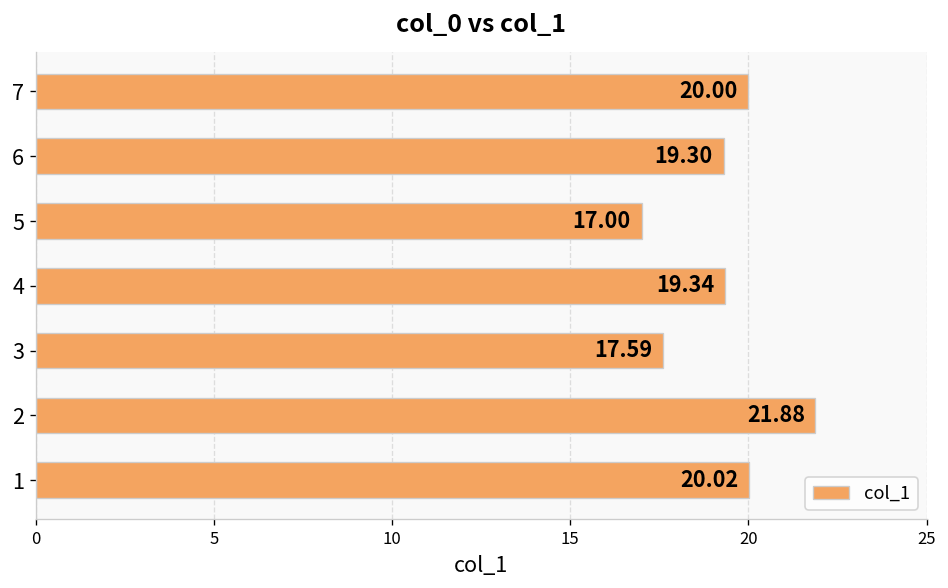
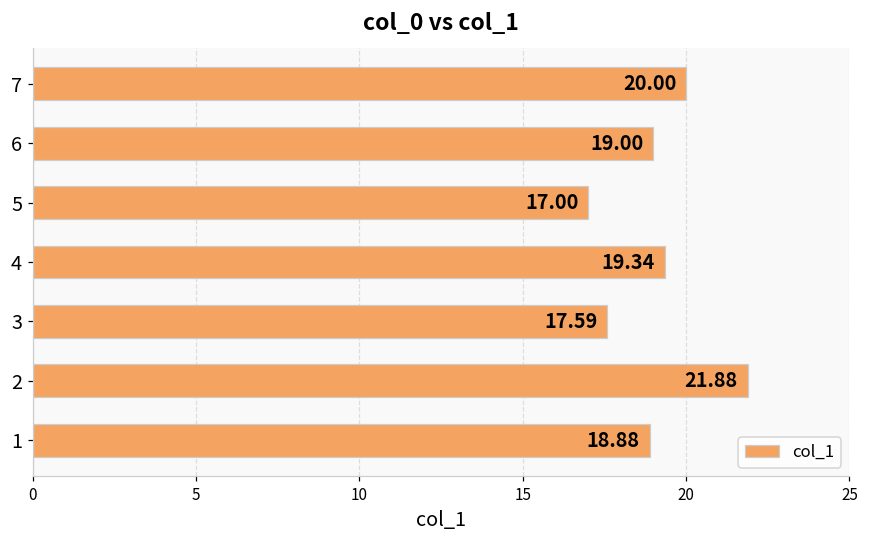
6: 19.30 -> 19.00
1: 20.02 -> 18.88
